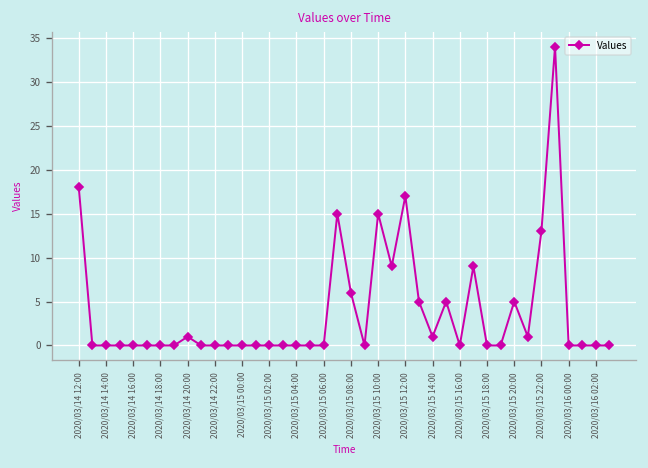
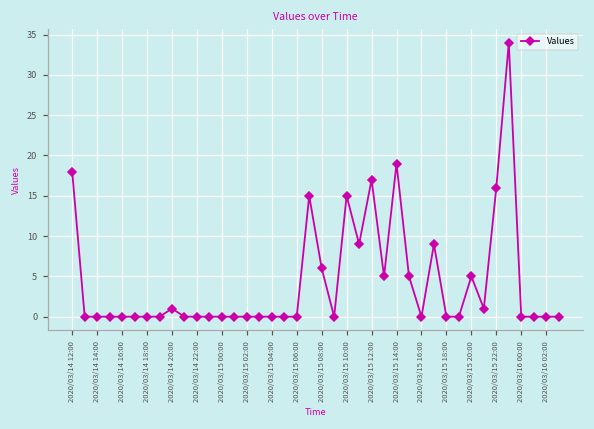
2020/03/15 14:00: 1 -> 19
2020/03/15 22:00: 13 -> 16
